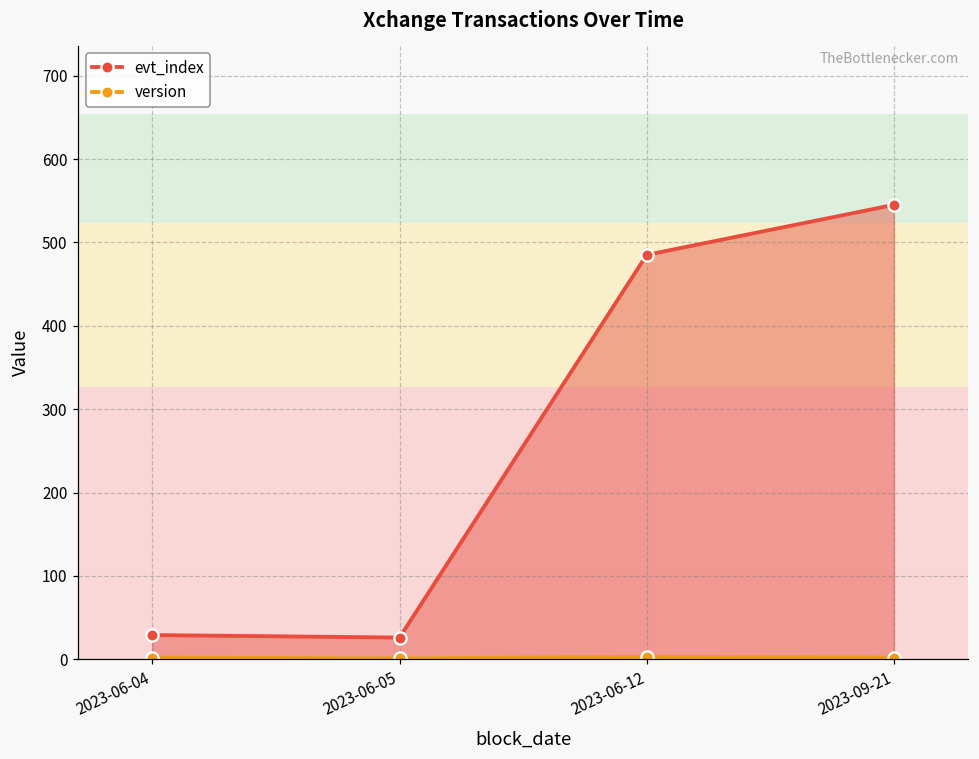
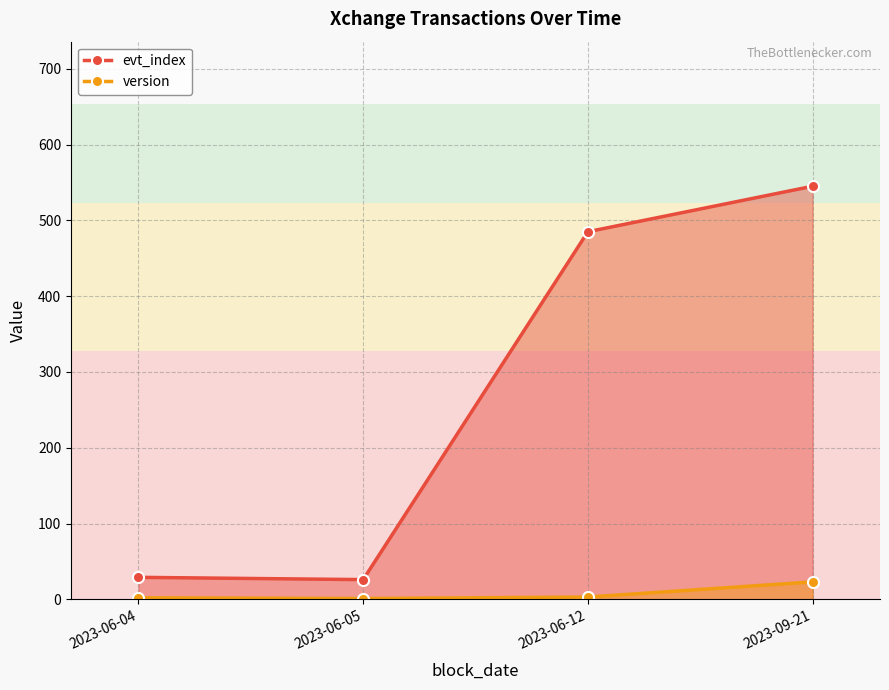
version, 2023-09-21: 0 -> 20
